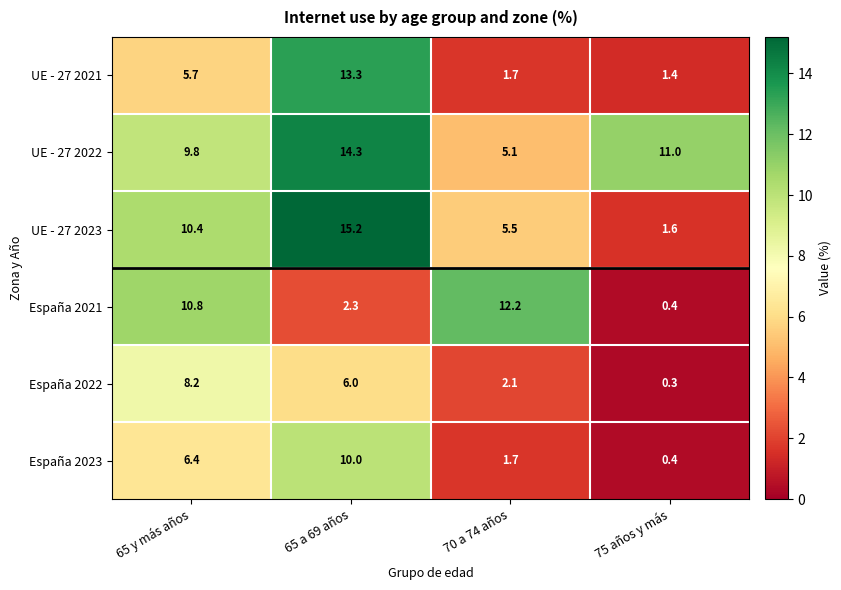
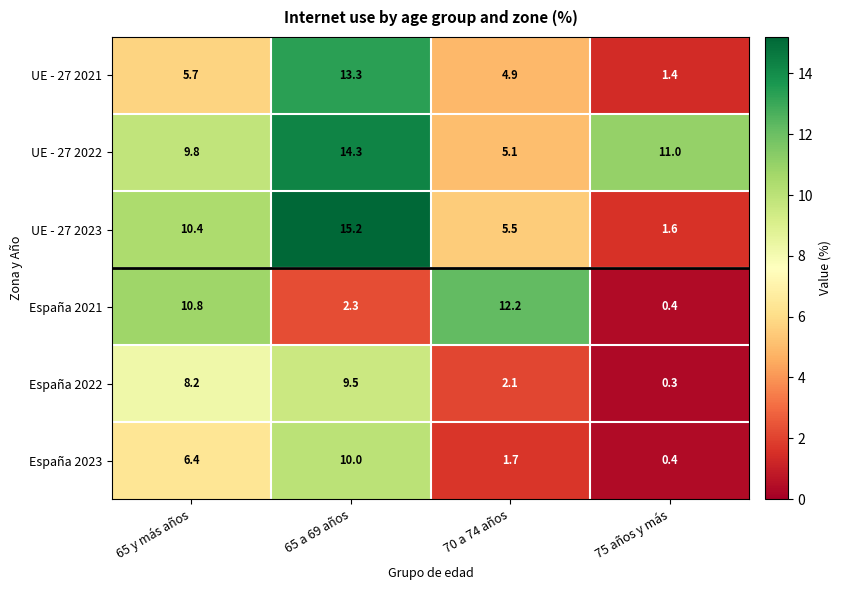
UE - 27 2021, 70 a 74 años: 1.7 -> 4.9
España 2022, 65 a 69 años: 6.0 -> 9.5
